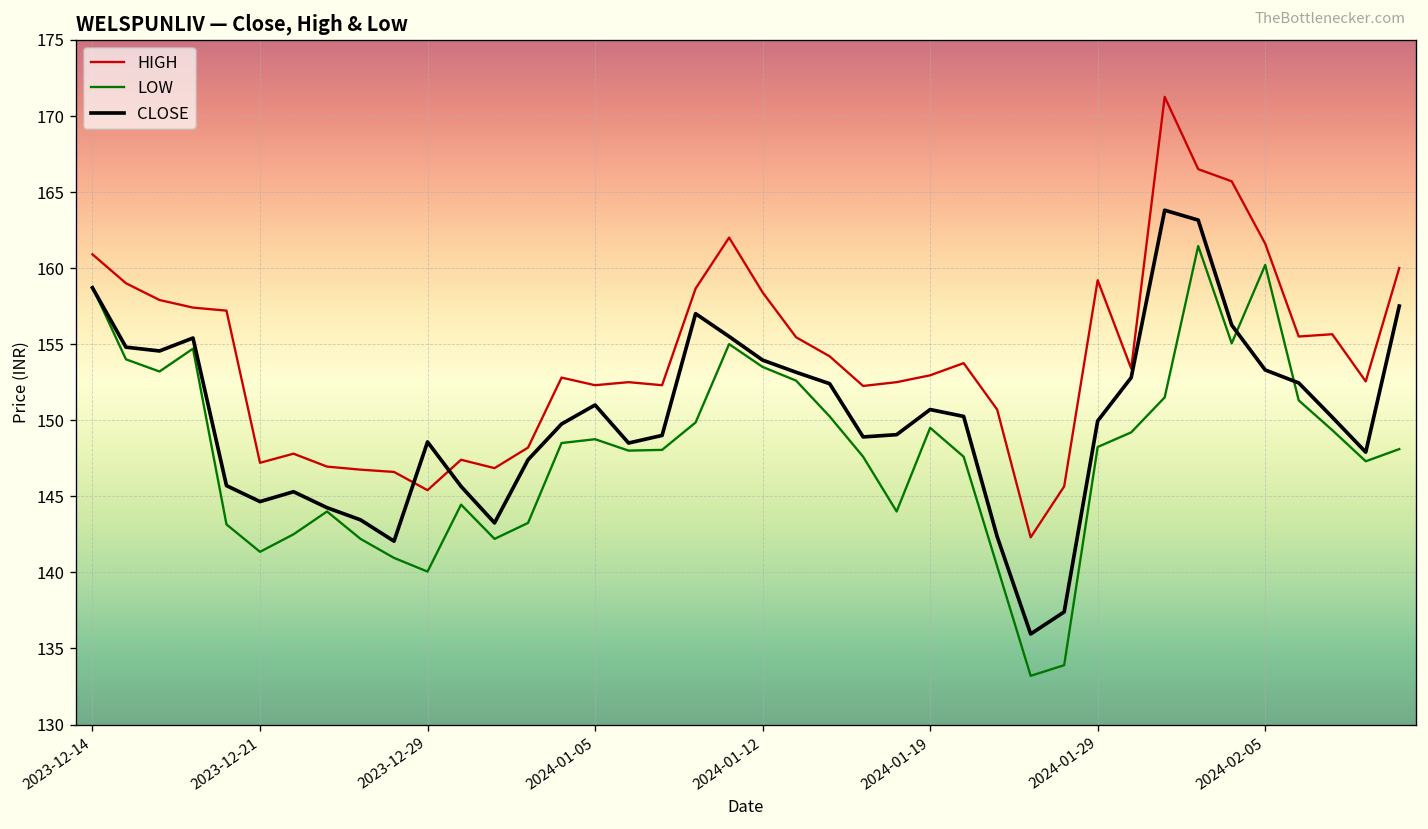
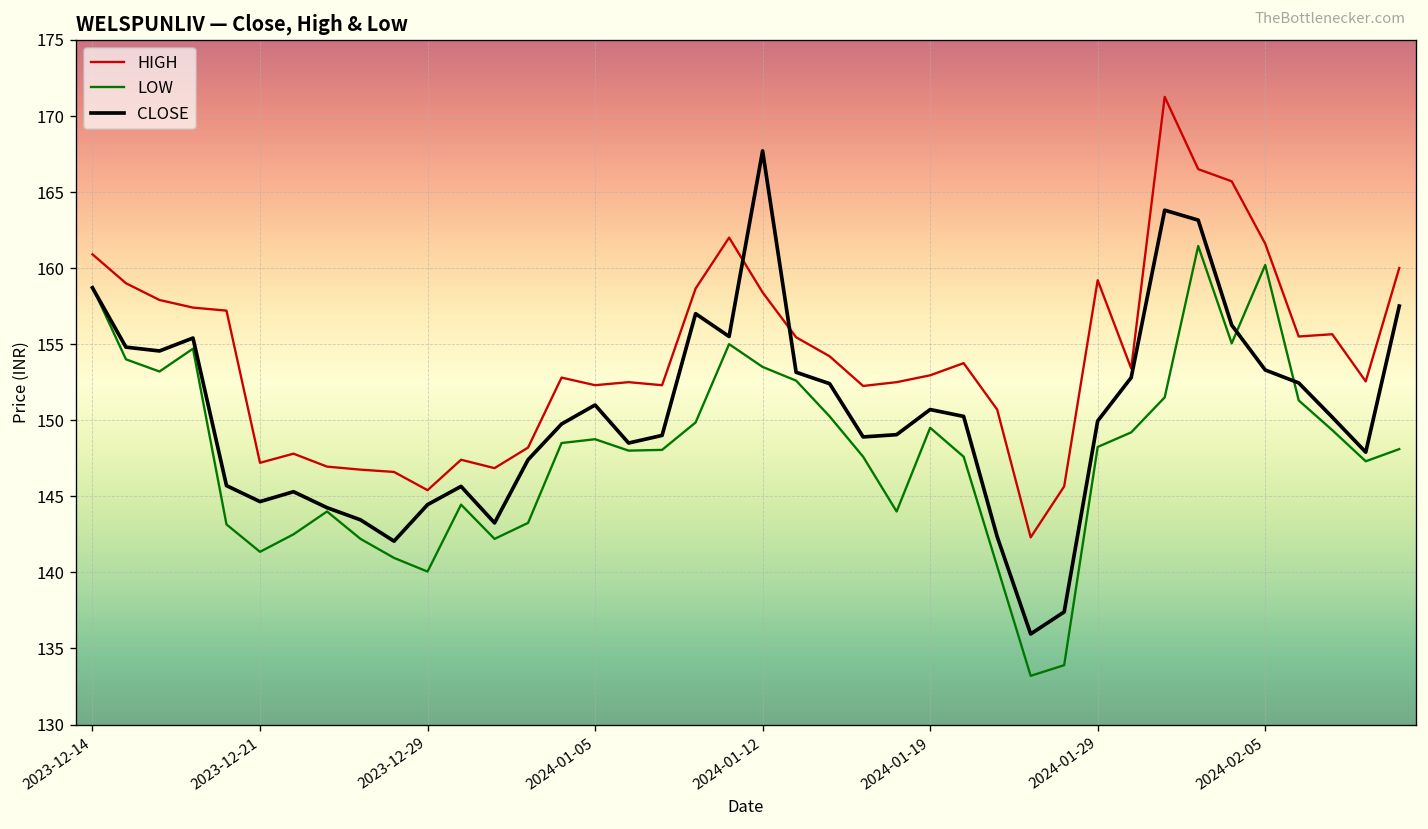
CLOSE, 2023-12-29: 148.6 -> 144.5
CLOSE, 2024-01-12: 154.0 -> 167.7
